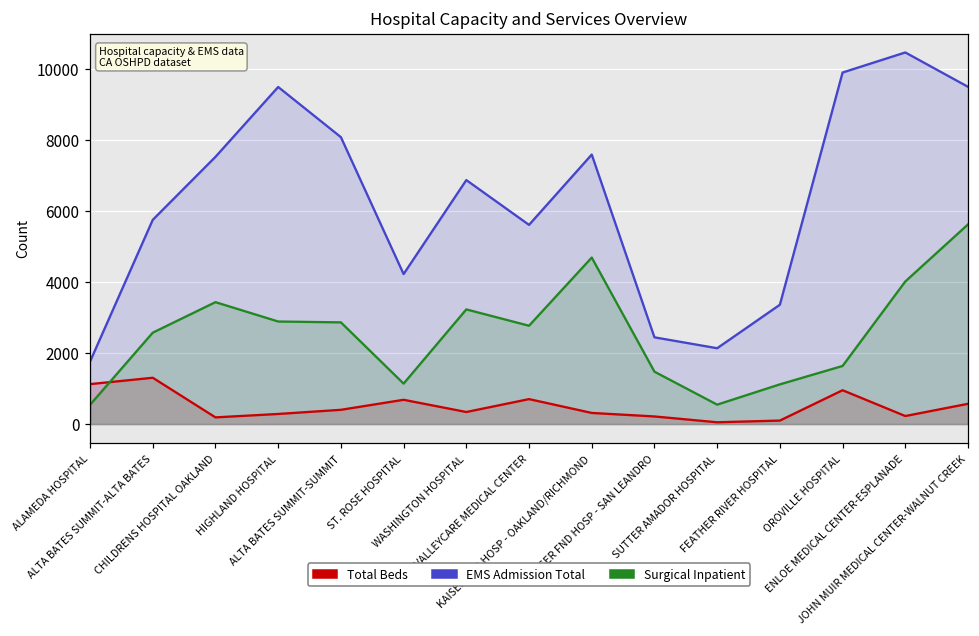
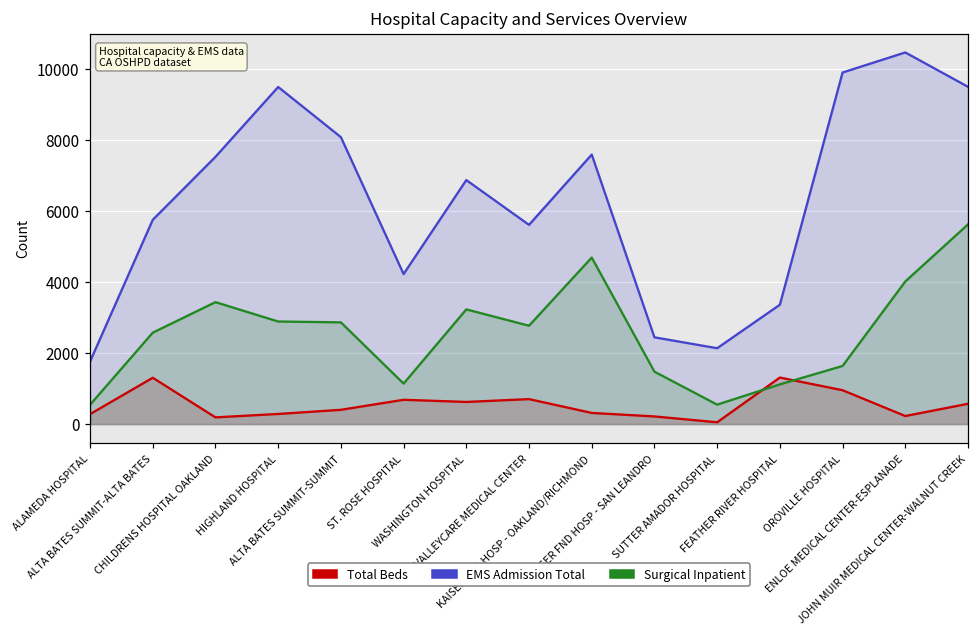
Total Beds, ALAMEDA HOSPITAL: 1100 -> 300
Total Beds, WASHINGTON HOSPITAL: 300 -> 600
Total Beds, FEATHER RIVER HOSPITAL: 100 -> 1300
